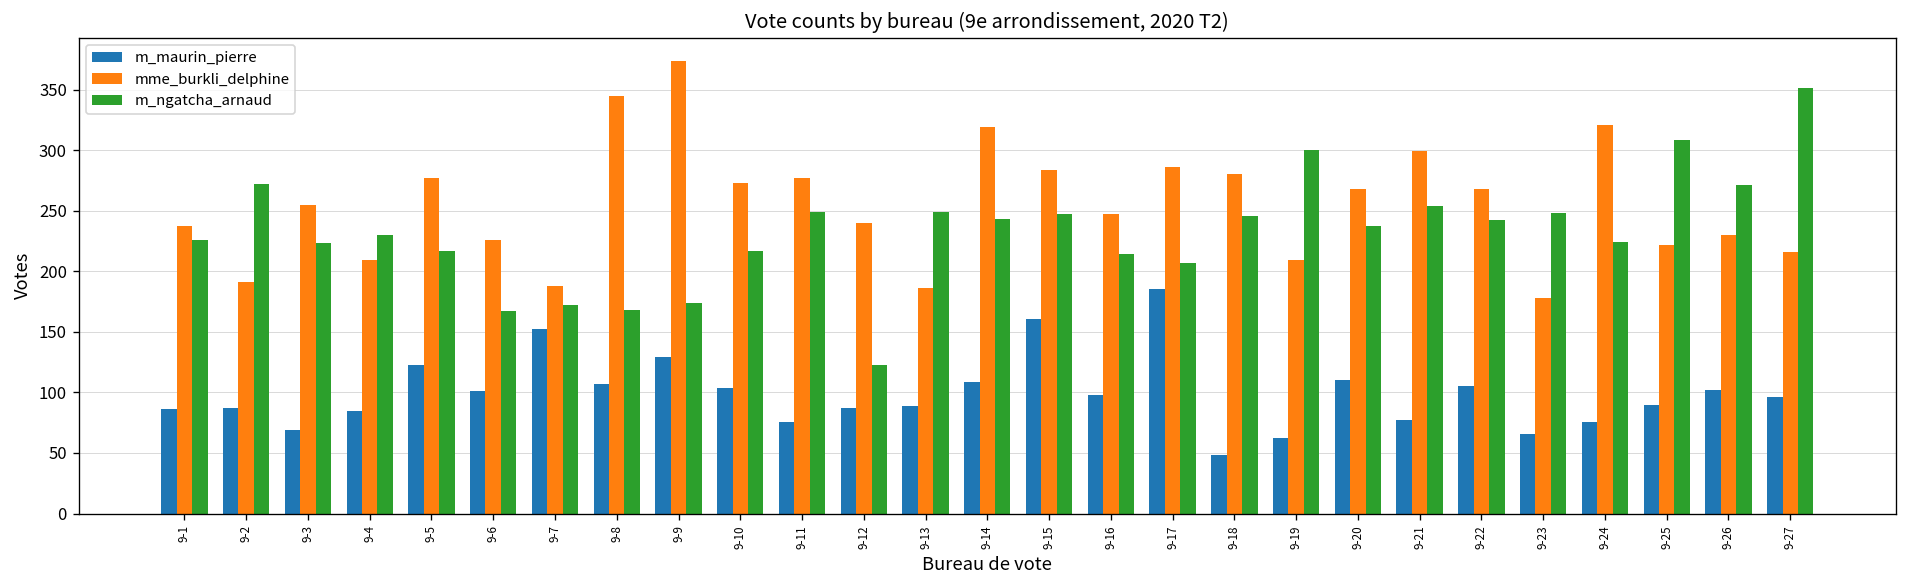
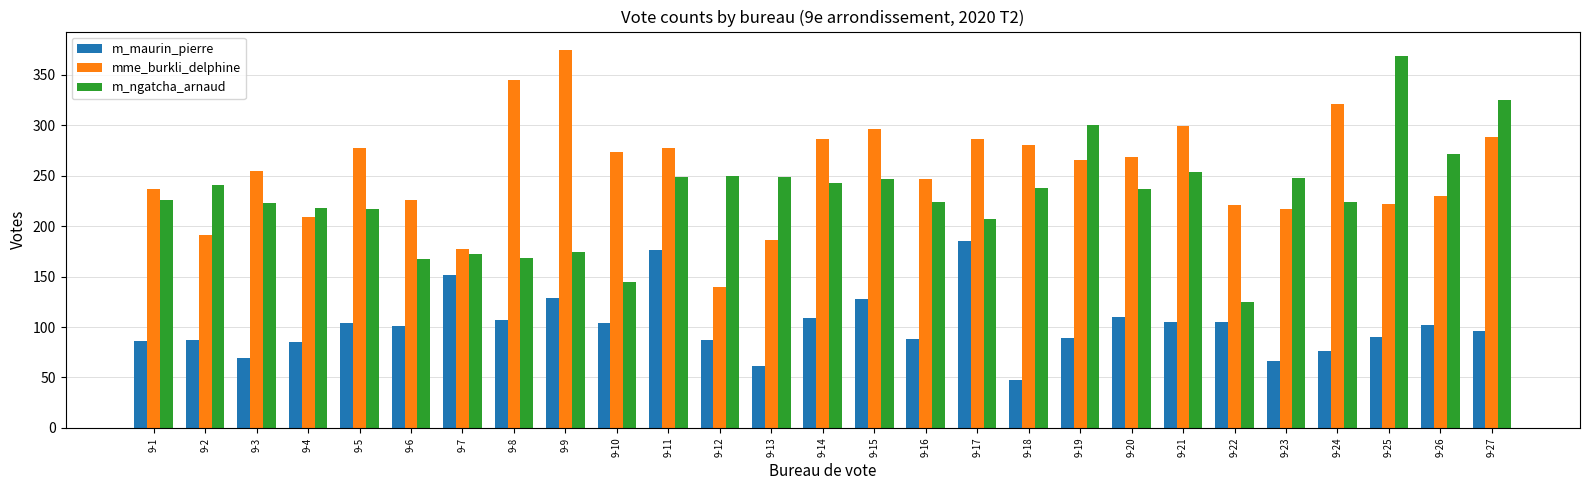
m_ngatcha_arnaud, 9-2: 272 -> 241
m_ngatcha_arnaud, 9-4: 230 -> 218
m_maurin_pierre, 9-5: 123 -> 104
mme_burkli_delphine, 9-7: 188 -> 177
m_ngatcha_arnaud, 9-10: 217 -> 145
m_maurin_pierre, 9-11: 76 -> 176
mme_burkli_delphine, 9-12: 240 -> 140
m_ngatcha_arnaud, 9-12: 123 -> 250
m_maurin_pierre, 9-13: 89 -> 61
mme_burkli_delphine, 9-14: 319 -> 286
m_maurin_pierre, 9-15: 161 -> 128
mme_burkli_delphine, 9-15: 284 -> 296
m_maurin_pierre, 9-16: 98 -> 88
m_ngatcha_arnaud, 9-16: 214 -> 224
m_ngatcha_arnaud, 9-18: 246 -> 238
m_maurin_pierre, 9-19: 62 -> 89
mme_burkli_delphine, 9-19: 209 -> 265
m_maurin_pierre, 9-21: 77 -> 105
mme_burkli_delphine, 9-22: 268 -> 221
m_ngatcha_arnaud, 9-22: 242 -> 125
mme_burkli_delphine, 9-23: 178 -> 217
m_ngatcha_arnaud, 9-25: 308 -> 368
mme_burkli_delphine, 9-27: 216 -> 288
m_ngatcha_arnaud, 9-27: 351 -> 325
